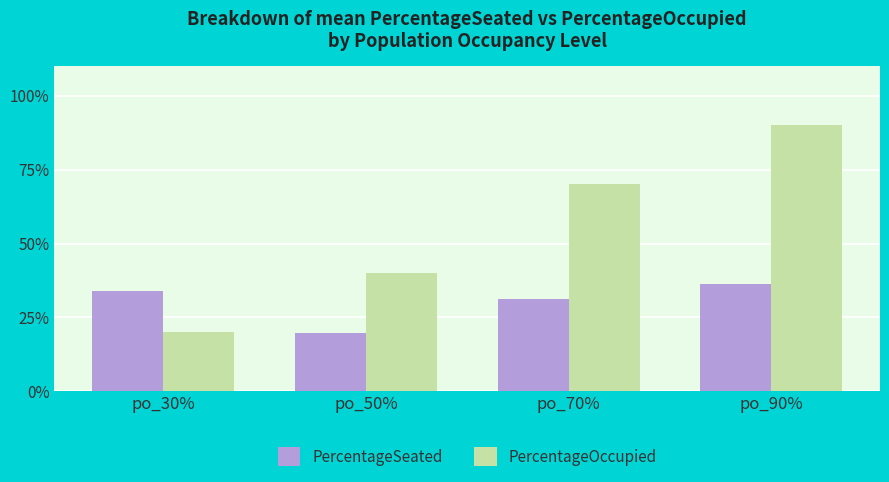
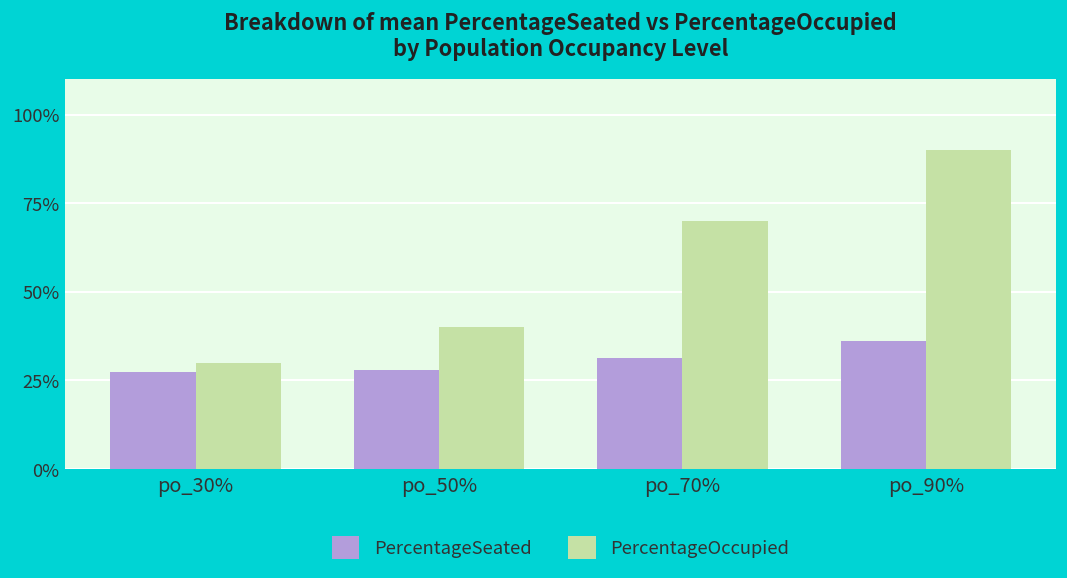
PercentageSeated, po_30%: 34% -> 27%
PercentageOccupied, po_30%: 20% -> 30%
PercentageSeated, po_50%: 20% -> 28%
